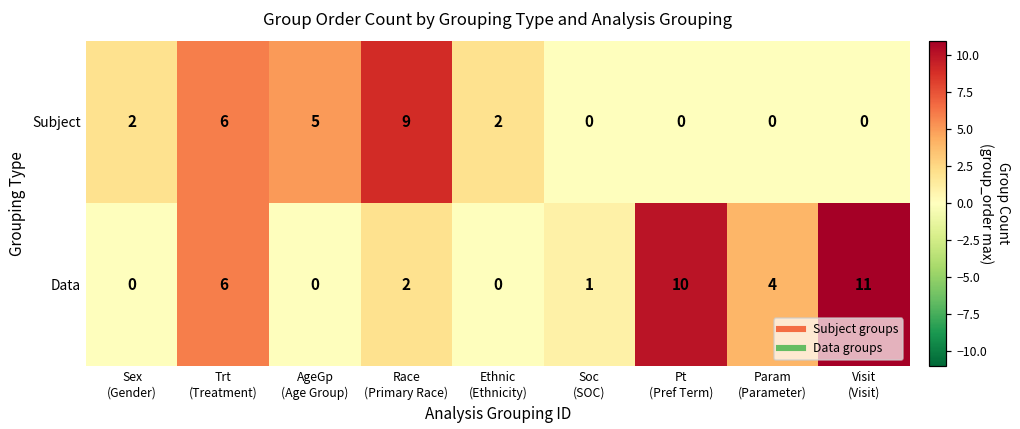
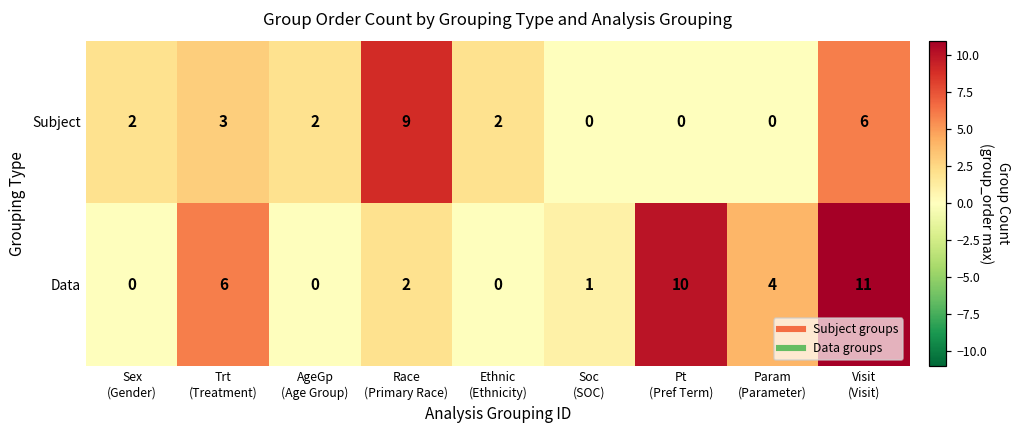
Subject, Trt (Treatment): 6 -> 3
Subject, AgeGp (Age Group): 5 -> 2
Subject, Visit (Visit): 0 -> 6
